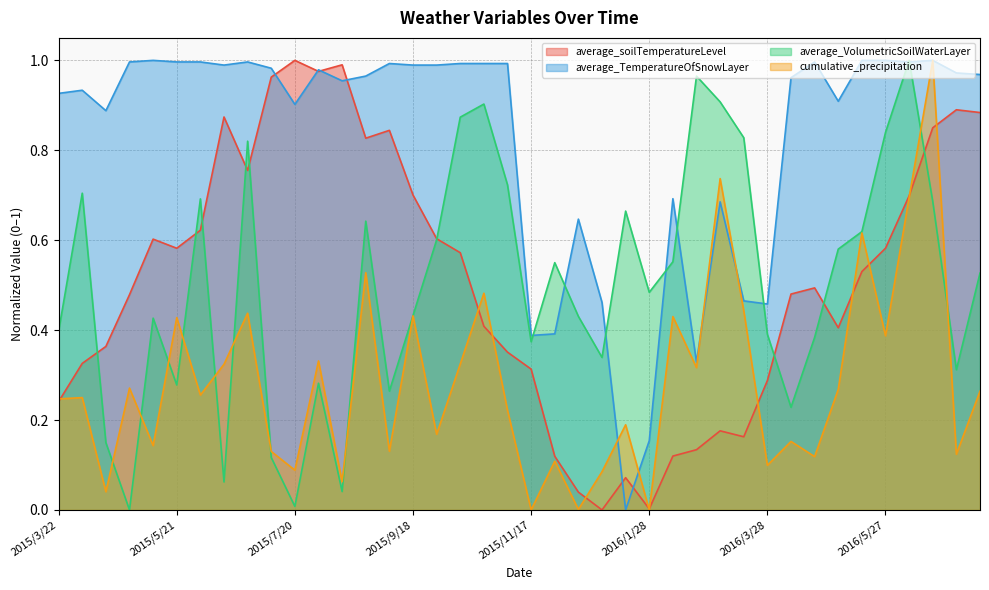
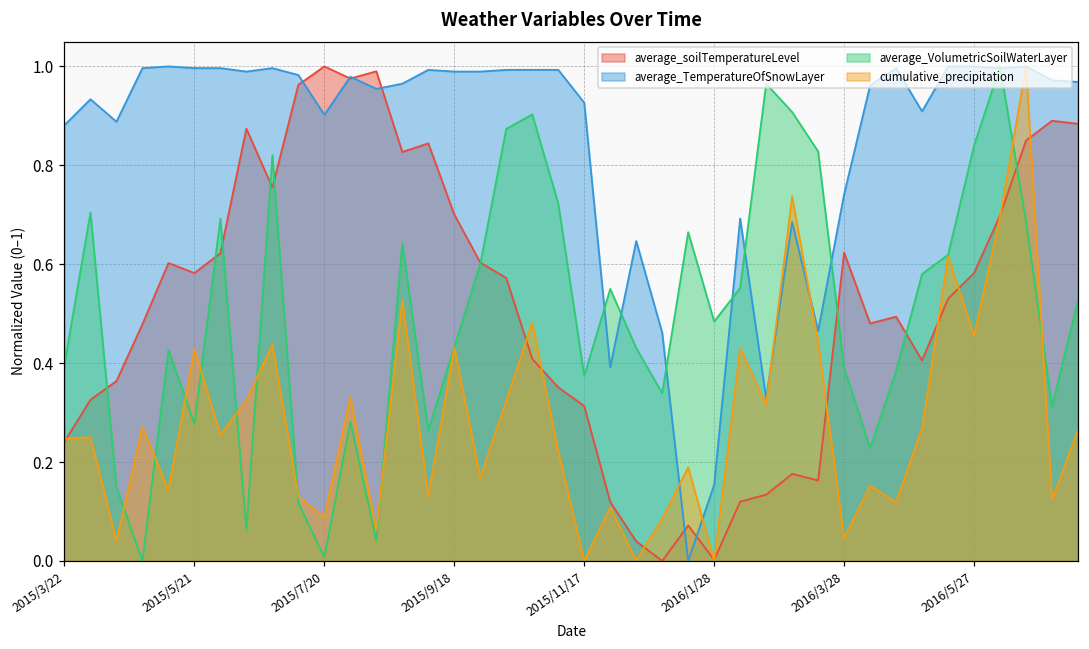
average_TemperatureOfSnowLayer, 2015/3/22: 0.93 -> 0.88
average_TemperatureOfSnowLayer, 2015/11/17: 0.39 -> 0.93
average_soilTemperatureLevel, 2016/3/28: 0.29 -> 0.62
average_TemperatureOfSnowLayer, 2016/3/28: 0.46 -> 0.74
cumulative_precipitation, 2016/3/28: 0.10 -> 0.05
cumulative_precipitation, 2016/5/27: 0.39 -> 0.46
